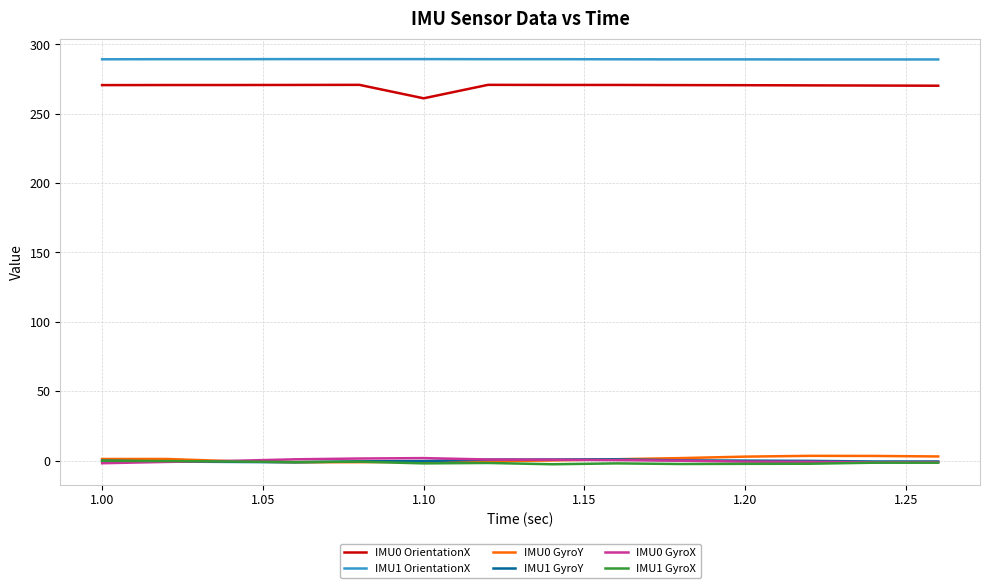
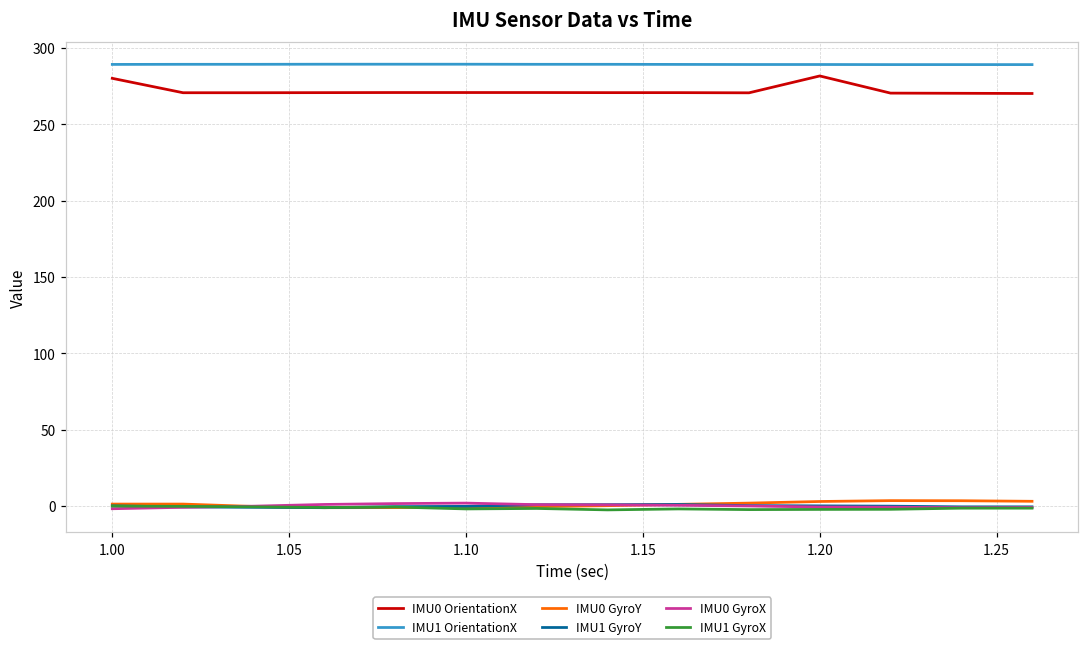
IMU0 OrientationX, 1.00: 271 -> 280
IMU0 OrientationX, 1.10: 261 -> 271
IMU0 OrientationX, 1.20: 271 -> 282
